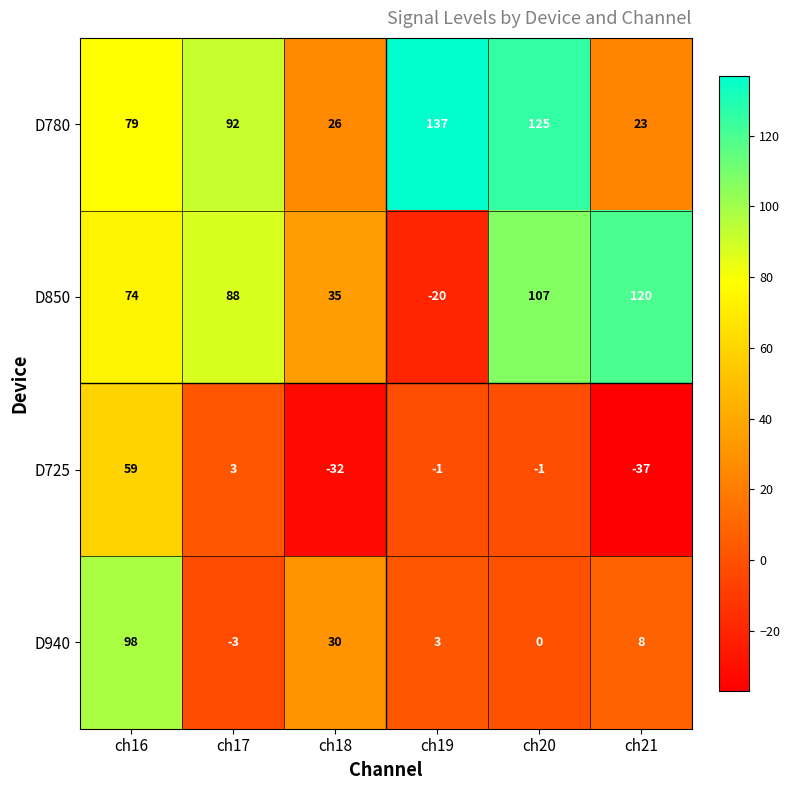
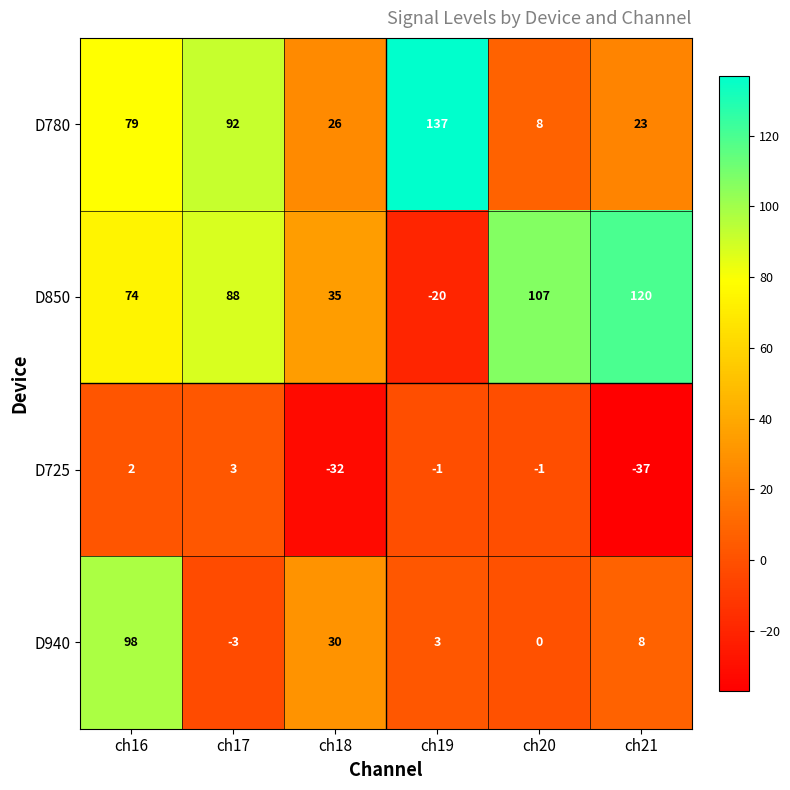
D780, ch20: 125 -> 8
D725, ch16: 59 -> 2
